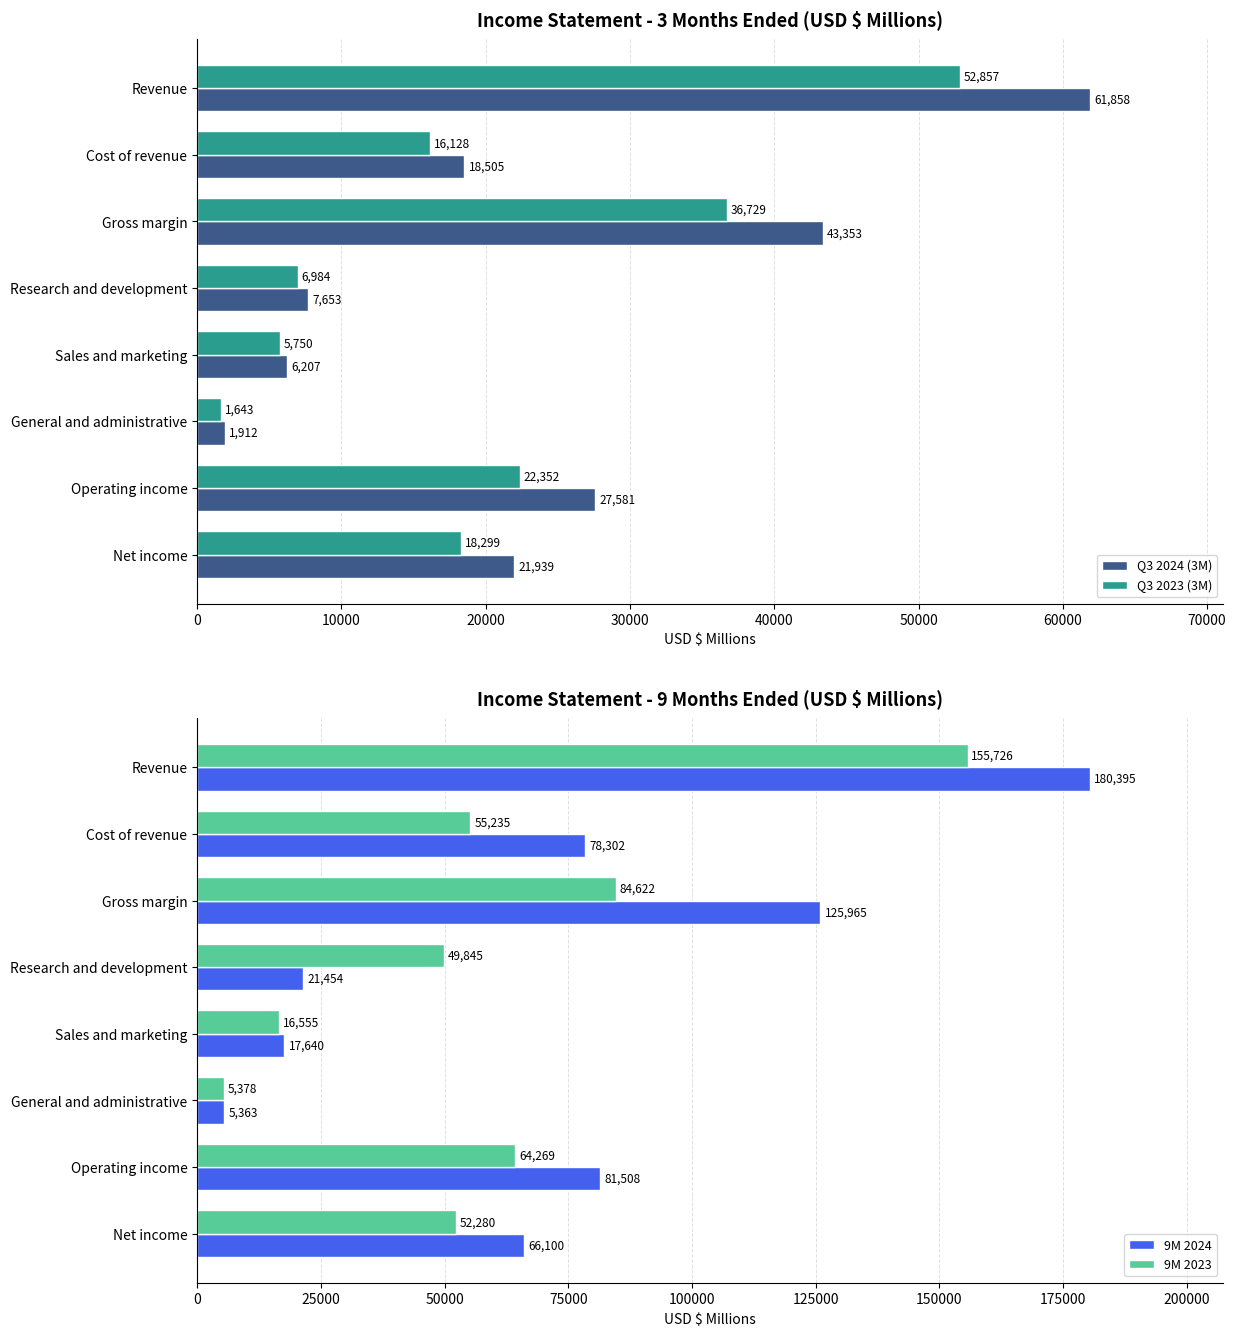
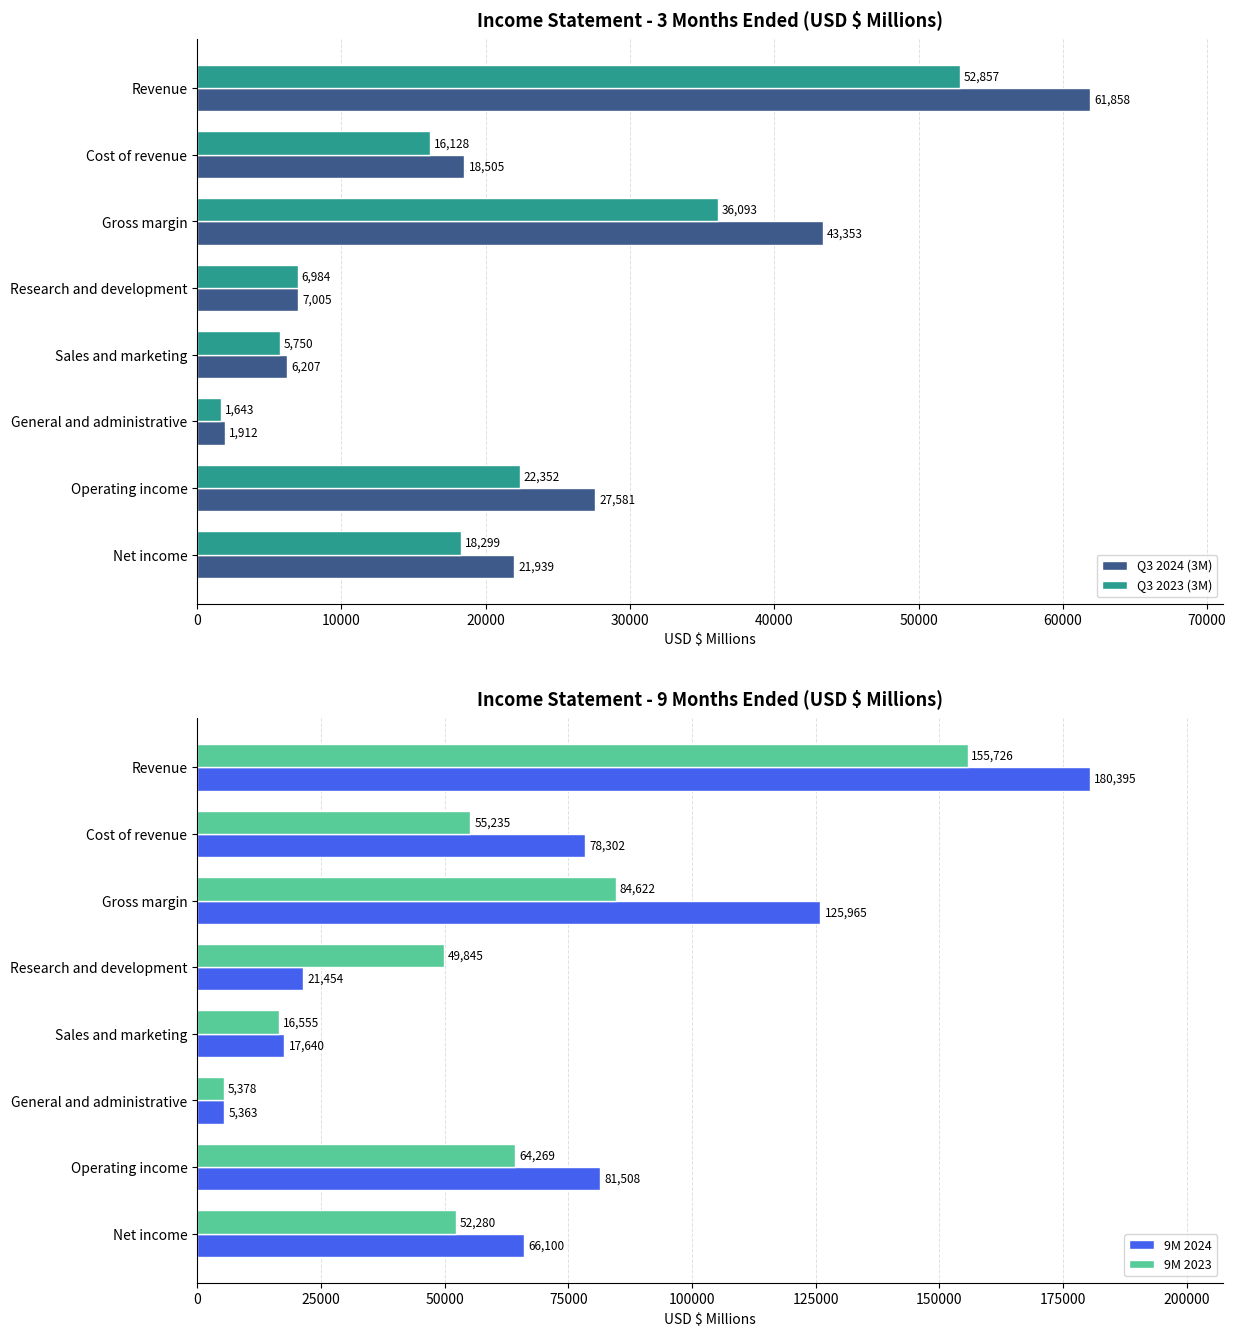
Income Statement - 3 Months Ended (USD $ Millions), Q3 2023 (3M), Gross margin: 36,729 -> 36,093
Income Statement - 3 Months Ended (USD $ Millions), Q3 2024 (3M), Research and development: 7,653 -> 7,005
